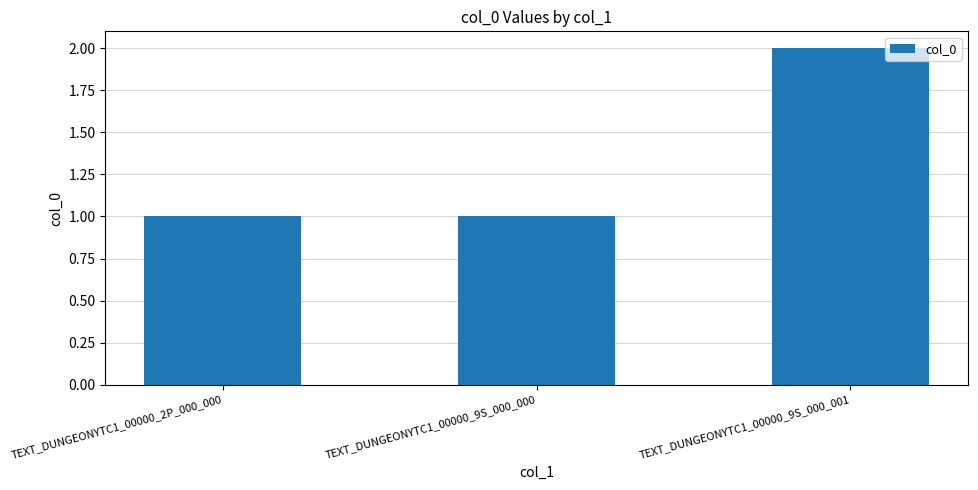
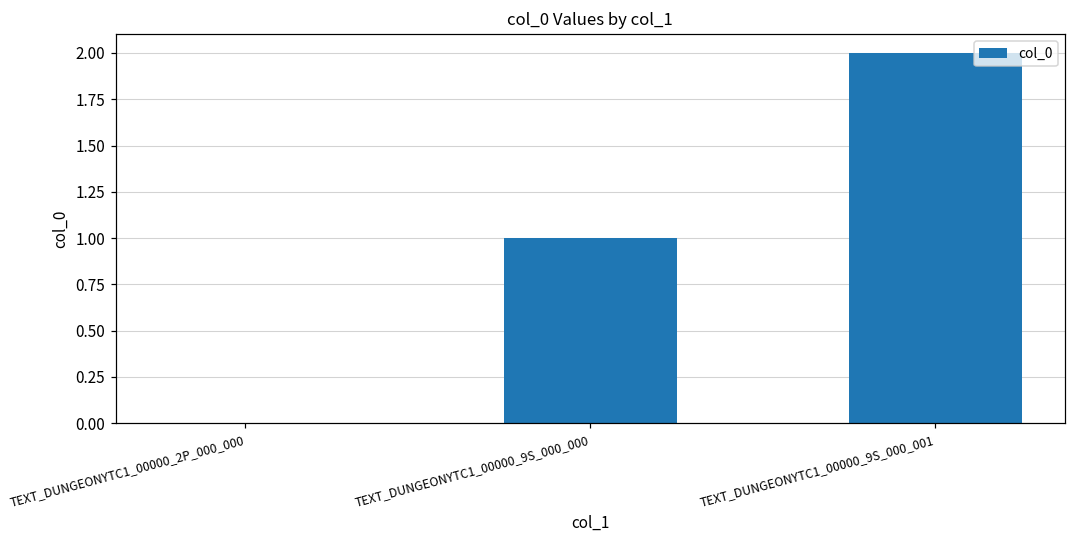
TEXT_DUNGEONYTC1_00000_2P_000_000: 1 -> 0
